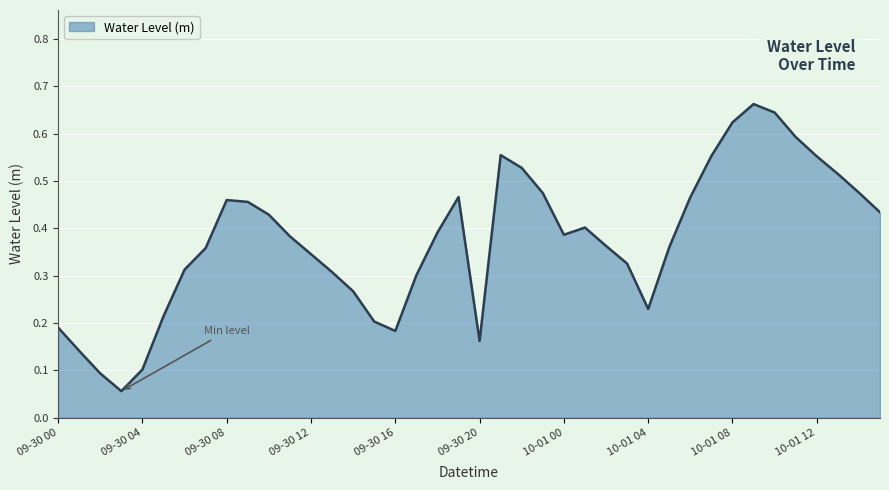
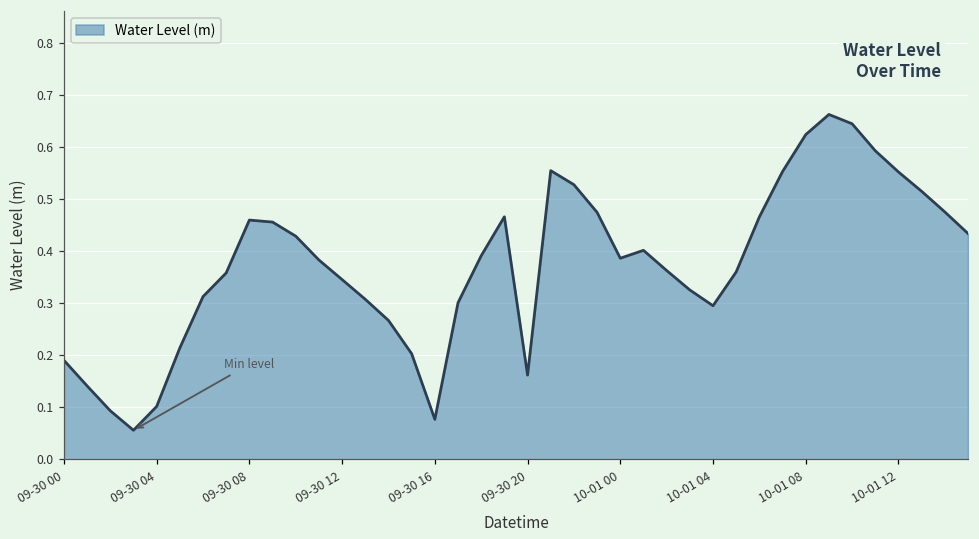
09-30 16: 0.18 -> 0.08
10-01 04: 0.23 -> 0.30
